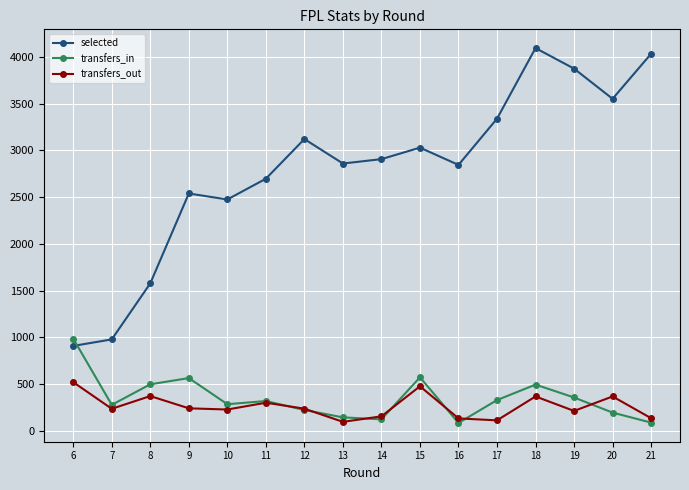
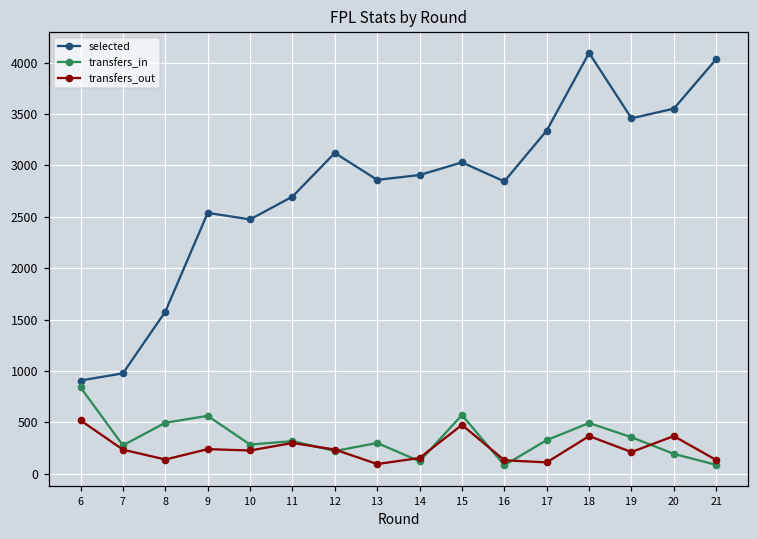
transfers_in, 6: 1000 -> 800
transfers_out, 8: 400 -> 100
transfers_in, 13: 100 -> 300
selected, 19: 3900 -> 3500
